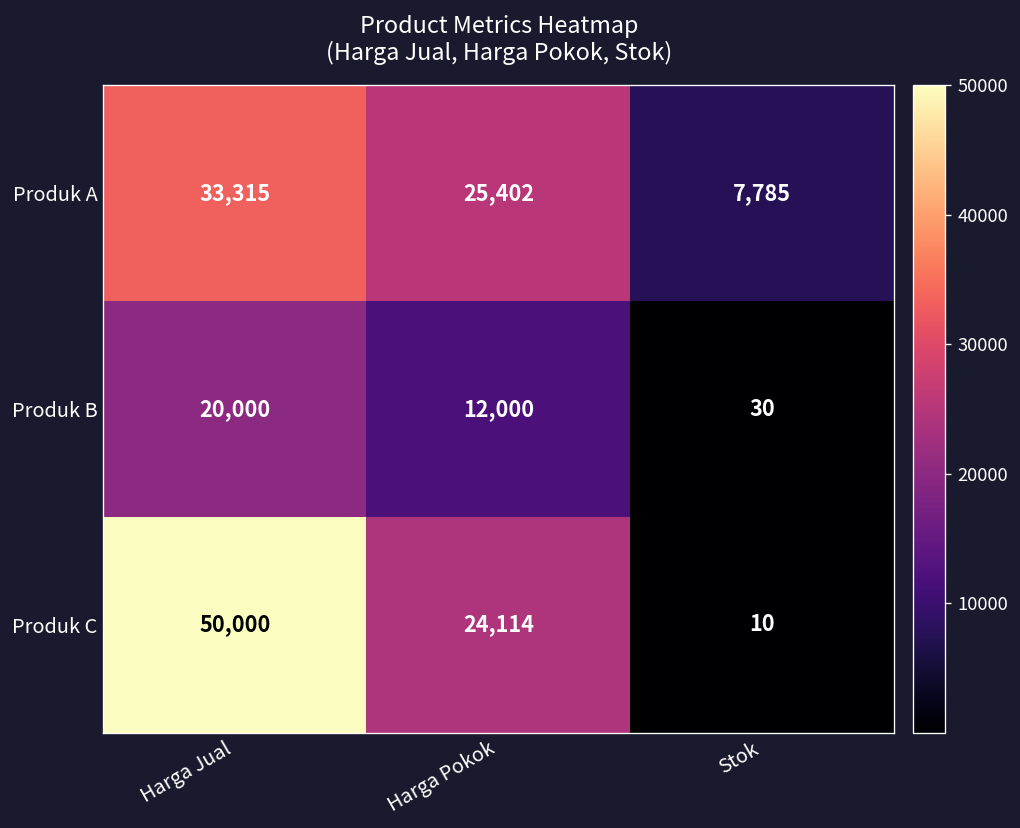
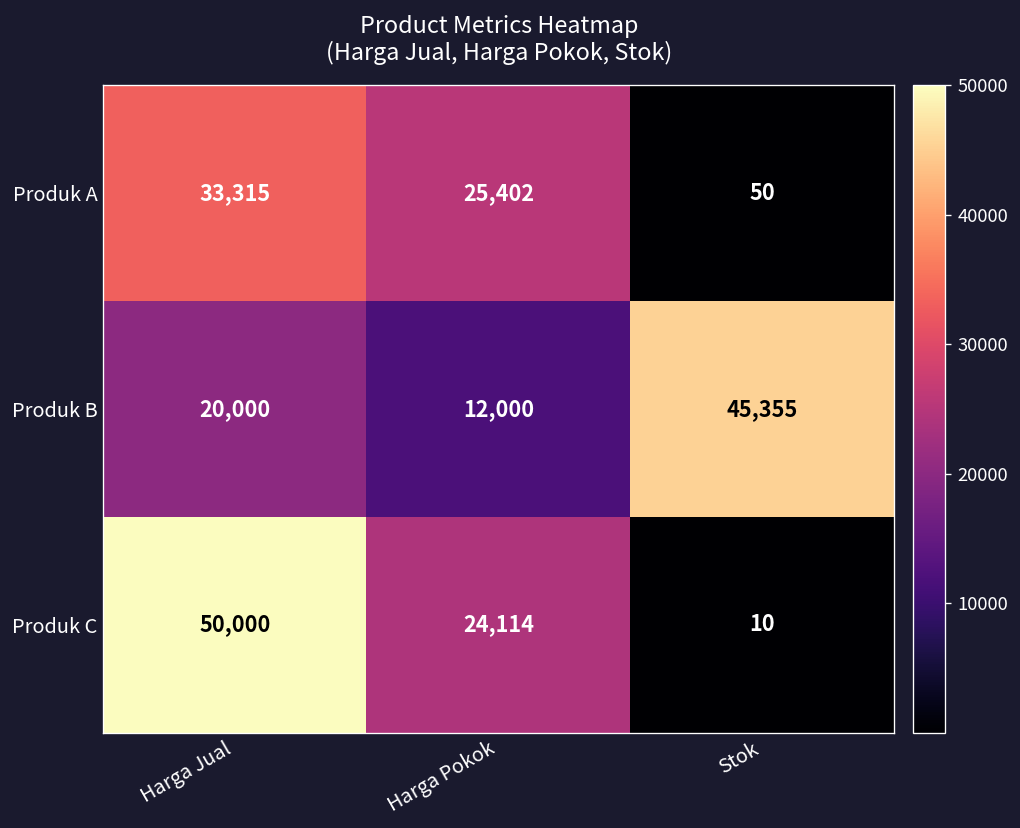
Produk A, Stok: 7,785 -> 50
Produk B, Stok: 30 -> 45,355
